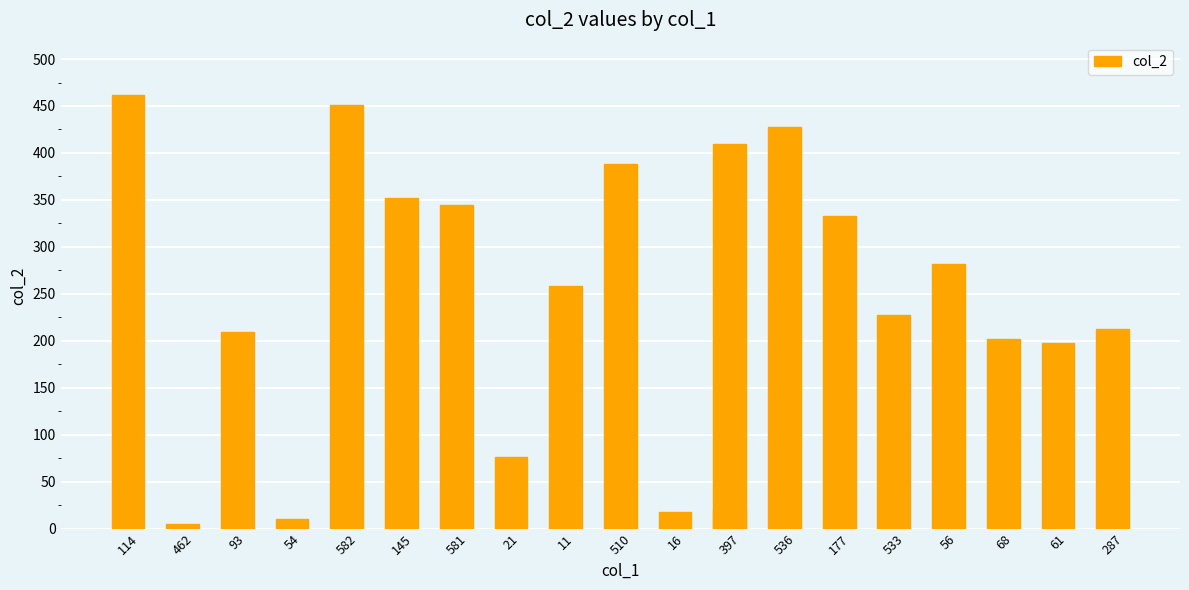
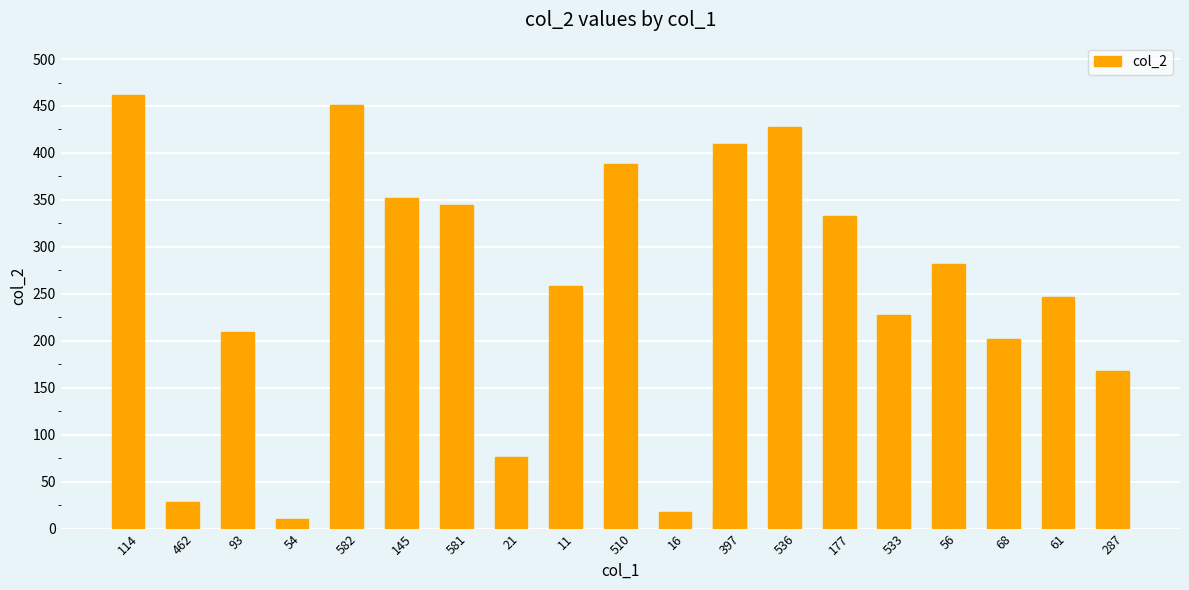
462: 10 -> 30
61: 200 -> 250
287: 210 -> 170
